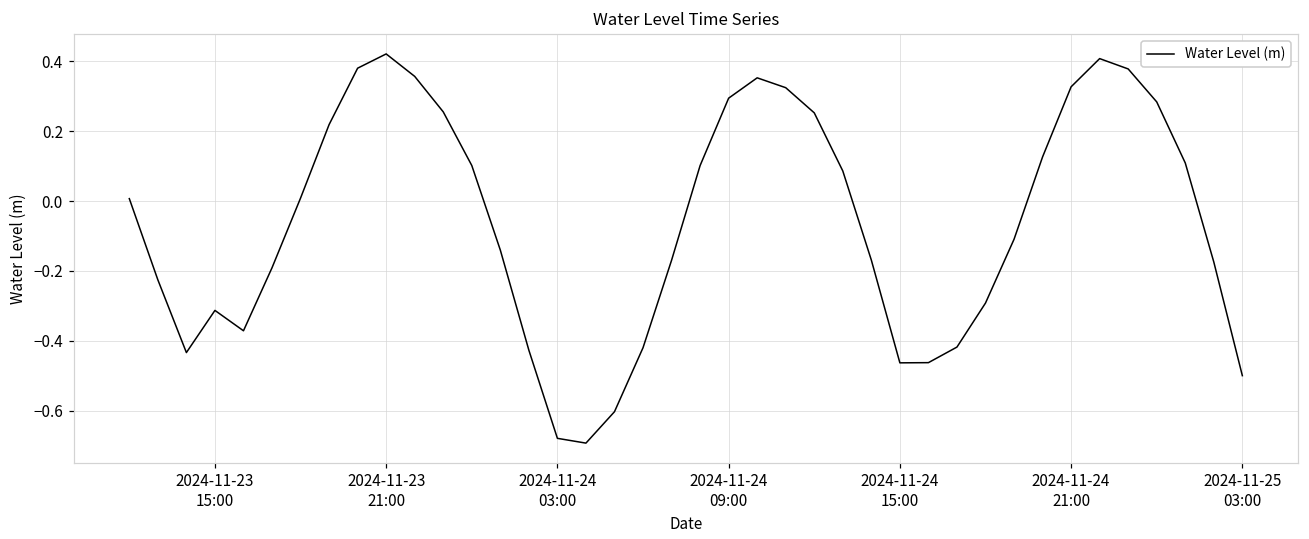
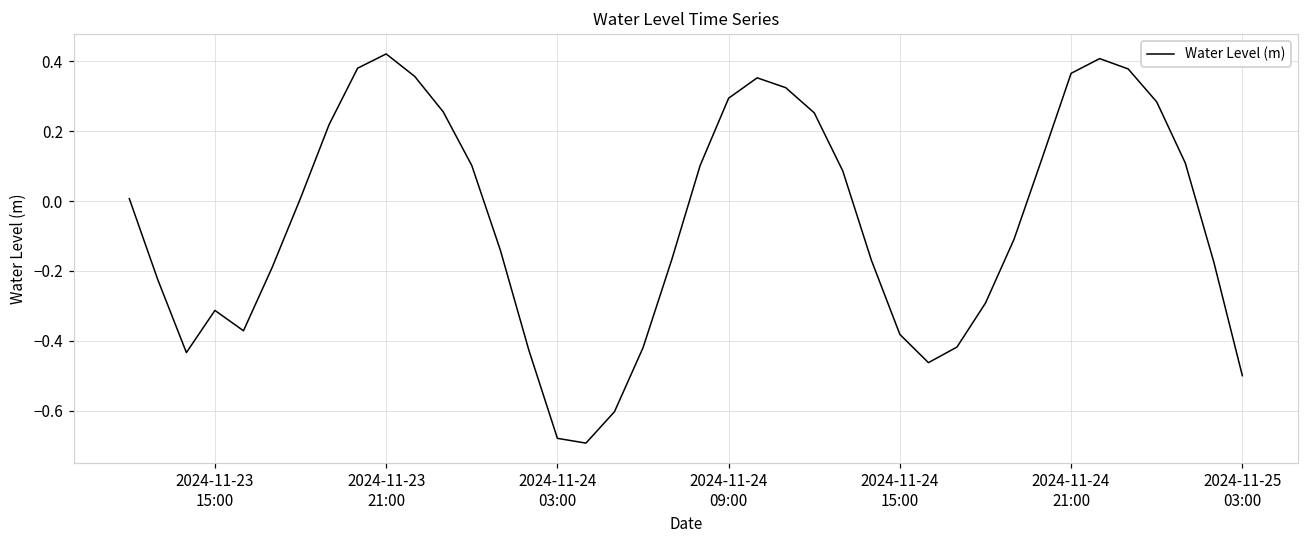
2024-11-24 15:00: -0.46 -> -0.38
2024-11-24 21:00: 0.33 -> 0.37
